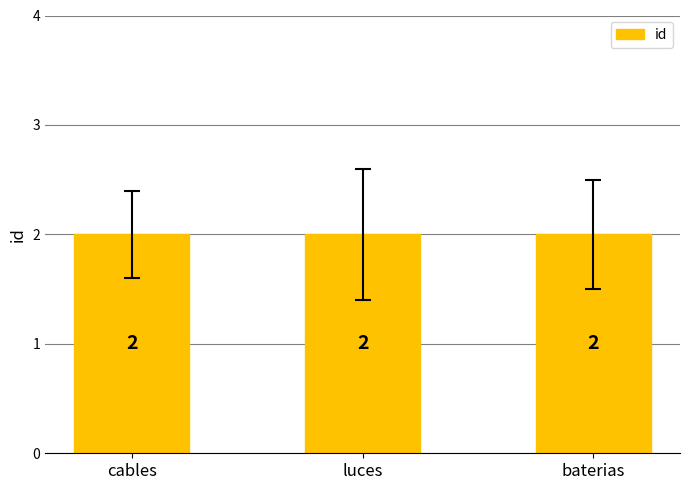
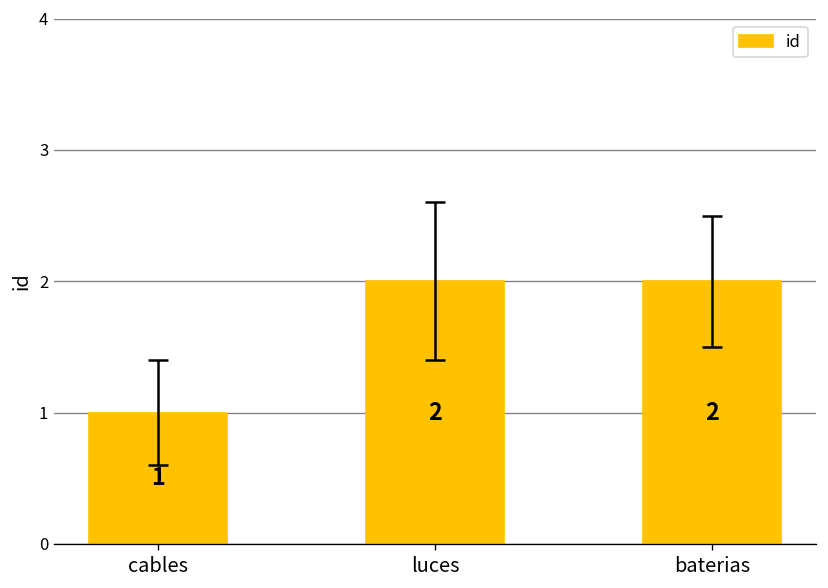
id, cables: 2 -> 1
